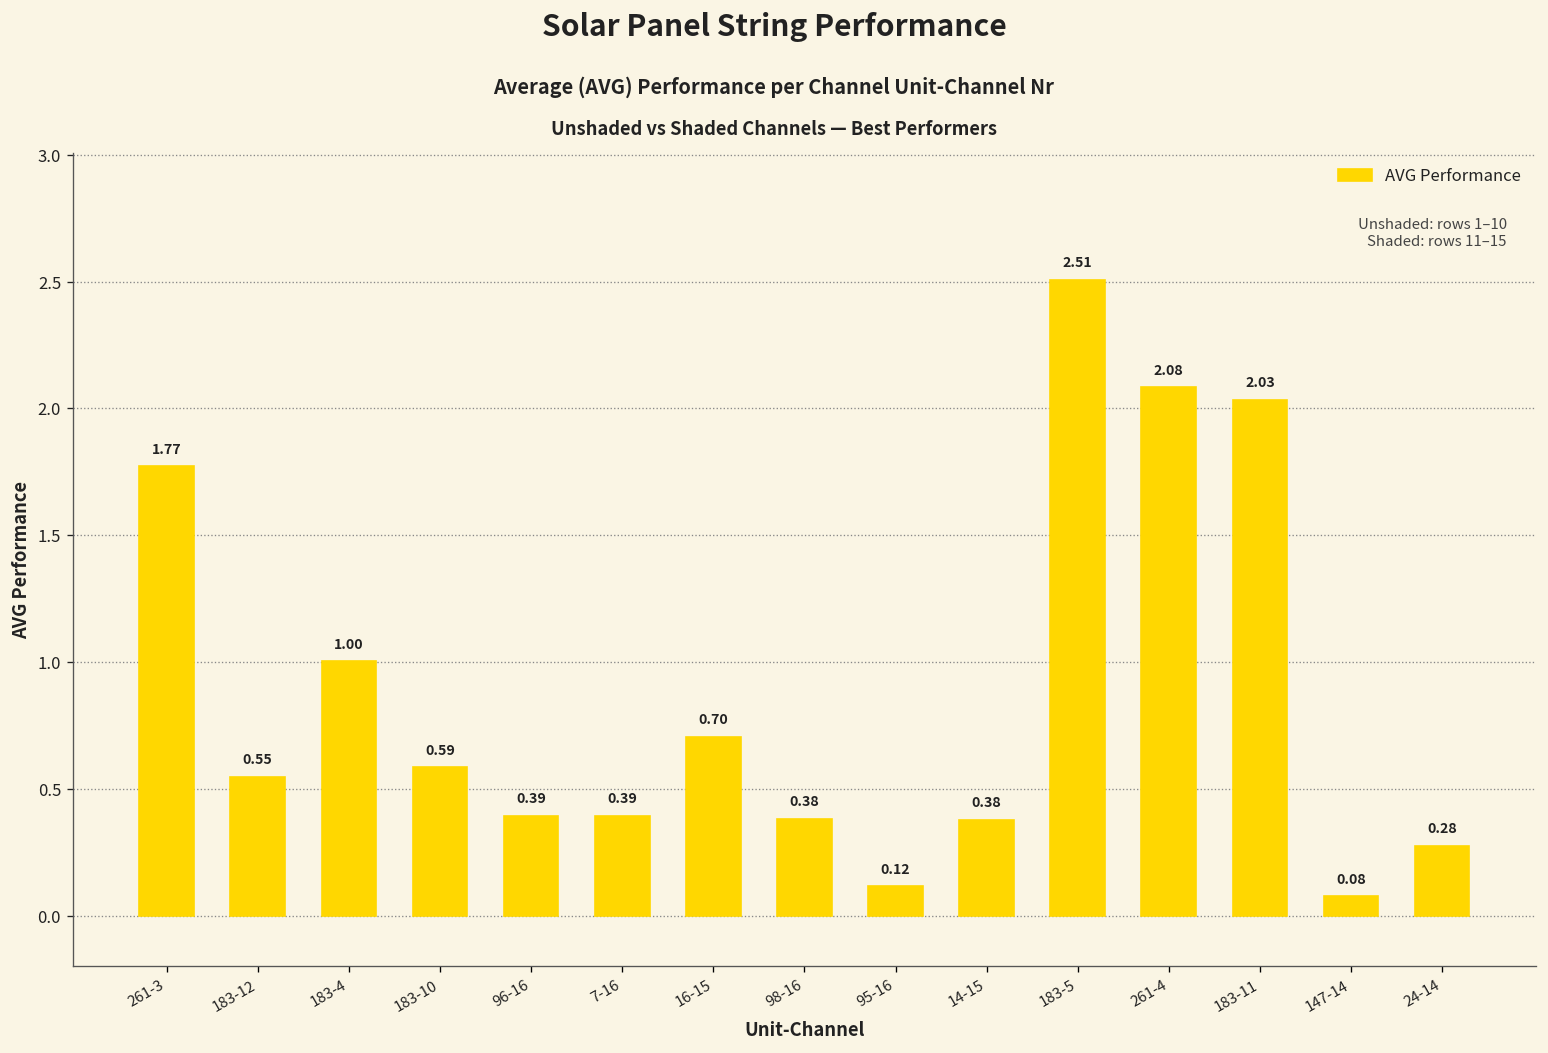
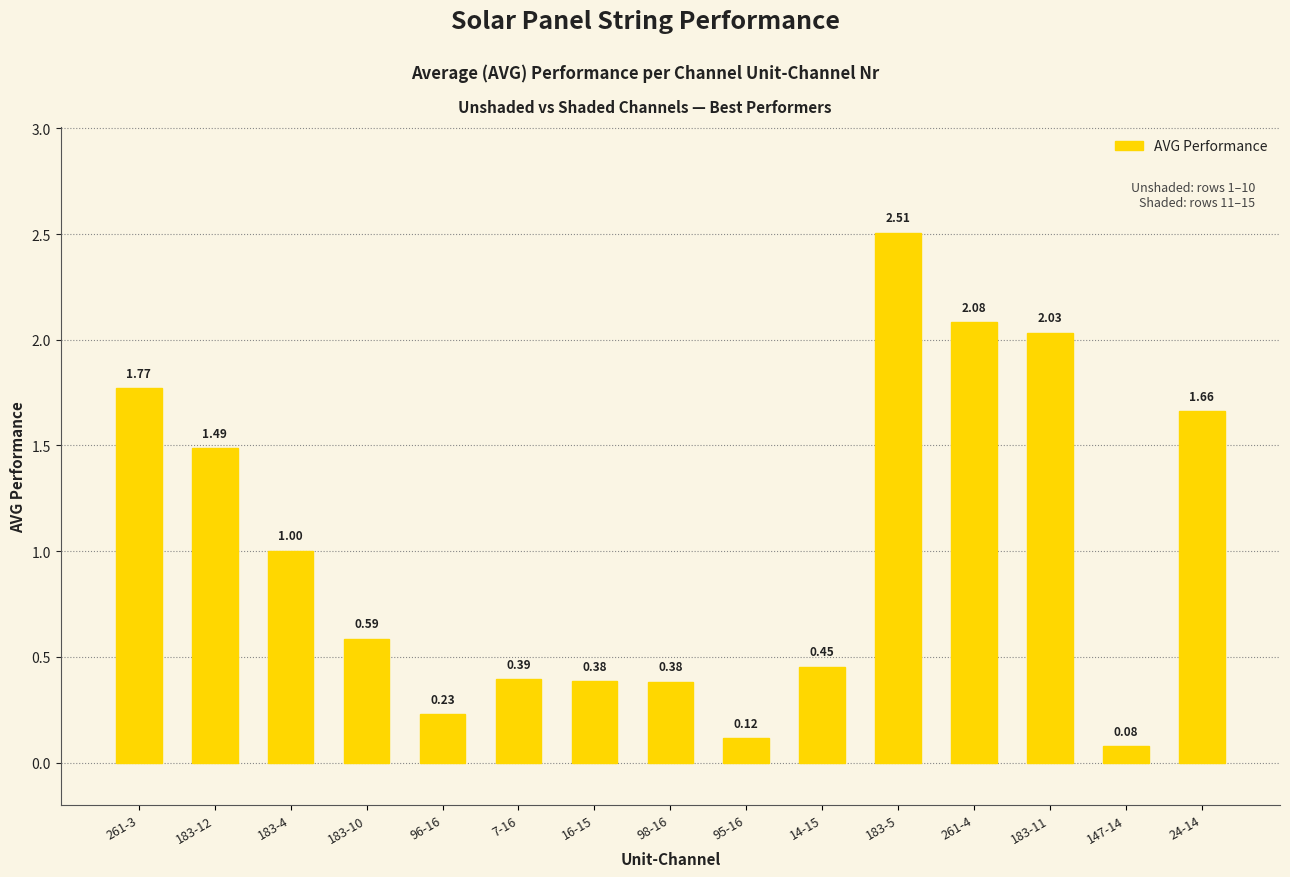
183-12: 0.55 -> 1.49
96-16: 0.39 -> 0.23
16-15: 0.70 -> 0.38
14-15: 0.38 -> 0.45
24-14: 0.28 -> 1.66
